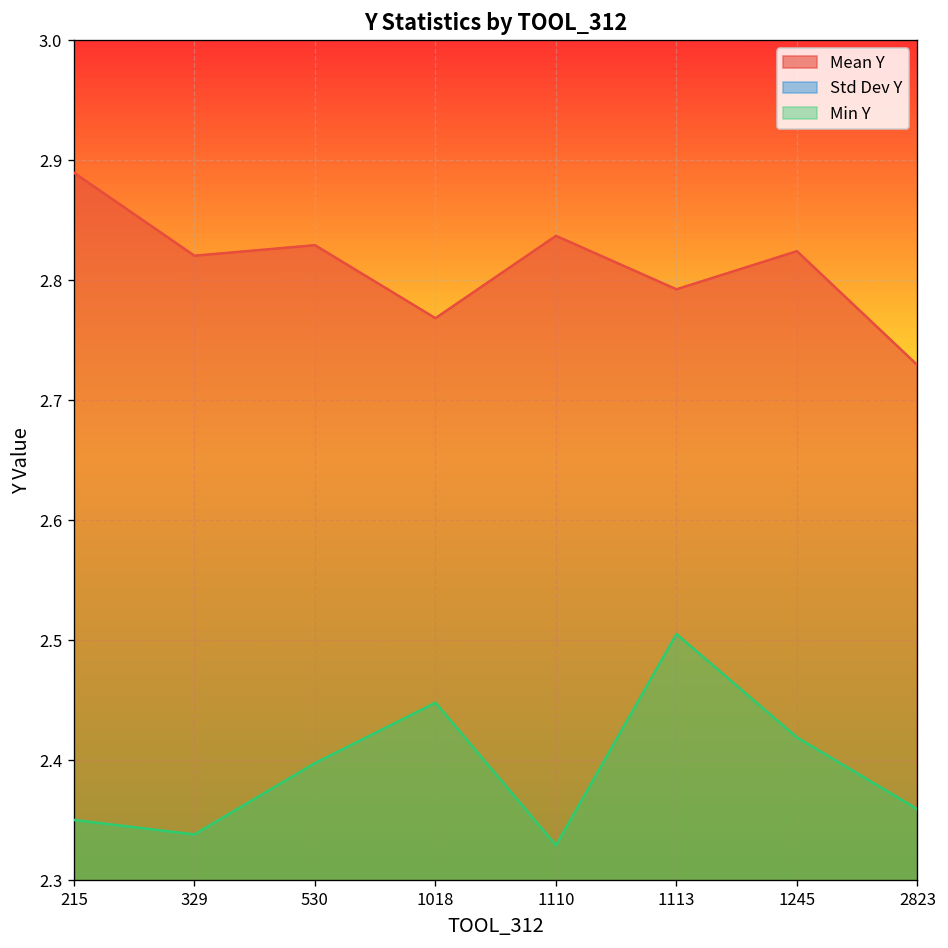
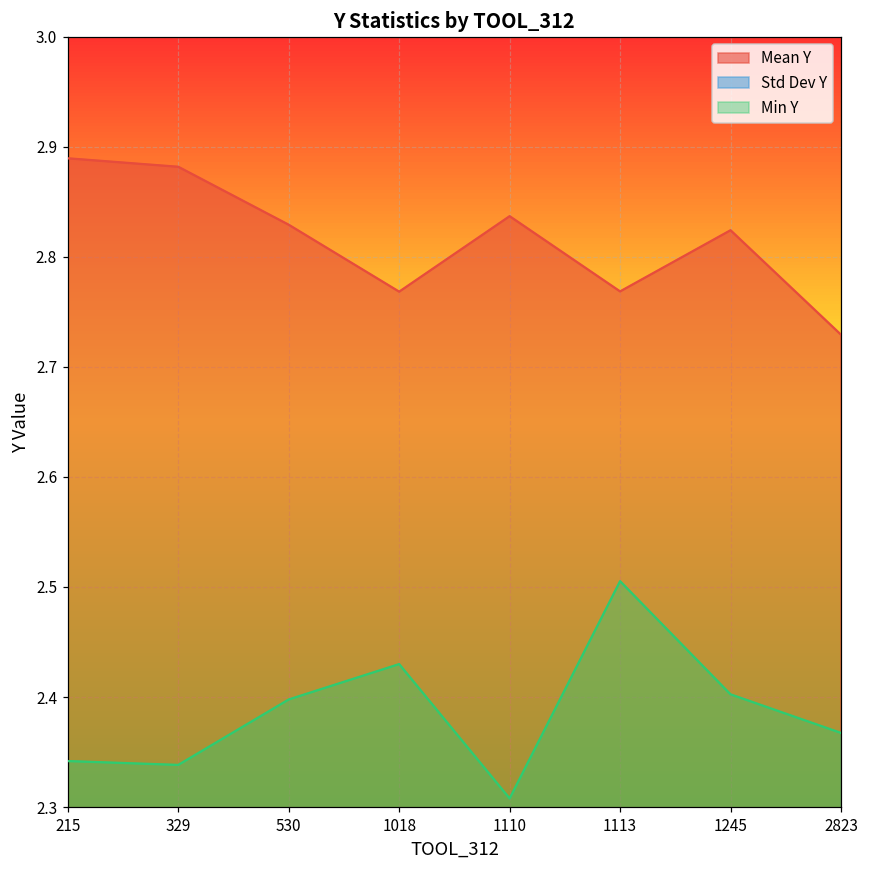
Min Y, 215: 2.350 -> 2.342
Mean Y, 329: 2.820 -> 2.882
Min Y, 1018: 2.448 -> 2.430
Min Y, 1110: 2.329 -> 2.308
Mean Y, 1113: 2.792 -> 2.769
Min Y, 1245: 2.419 -> 2.402
Min Y, 2823: 2.359 -> 2.367
